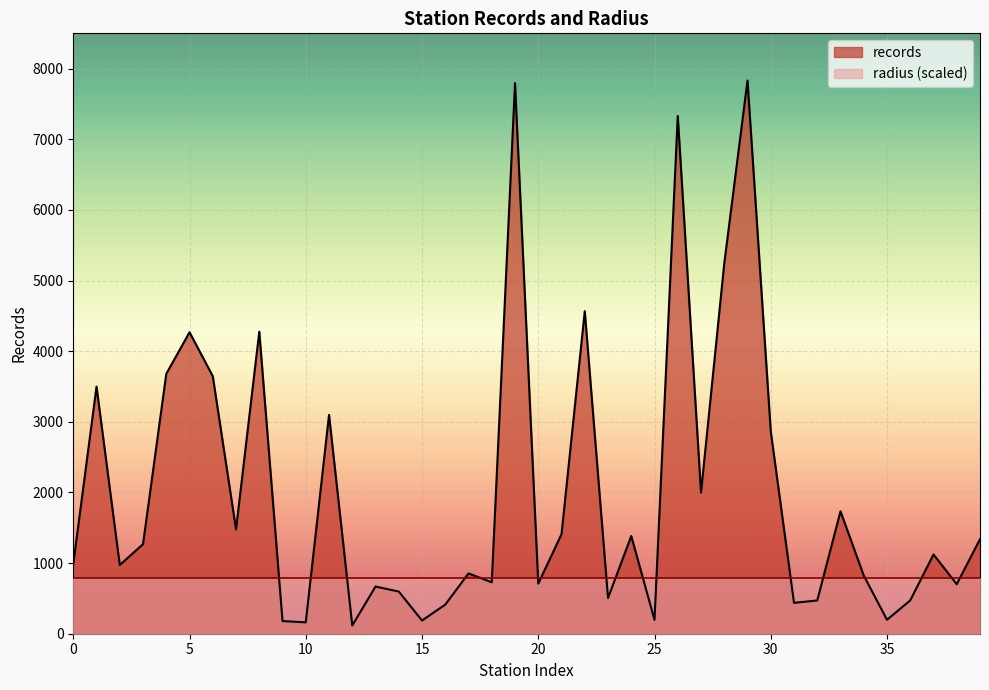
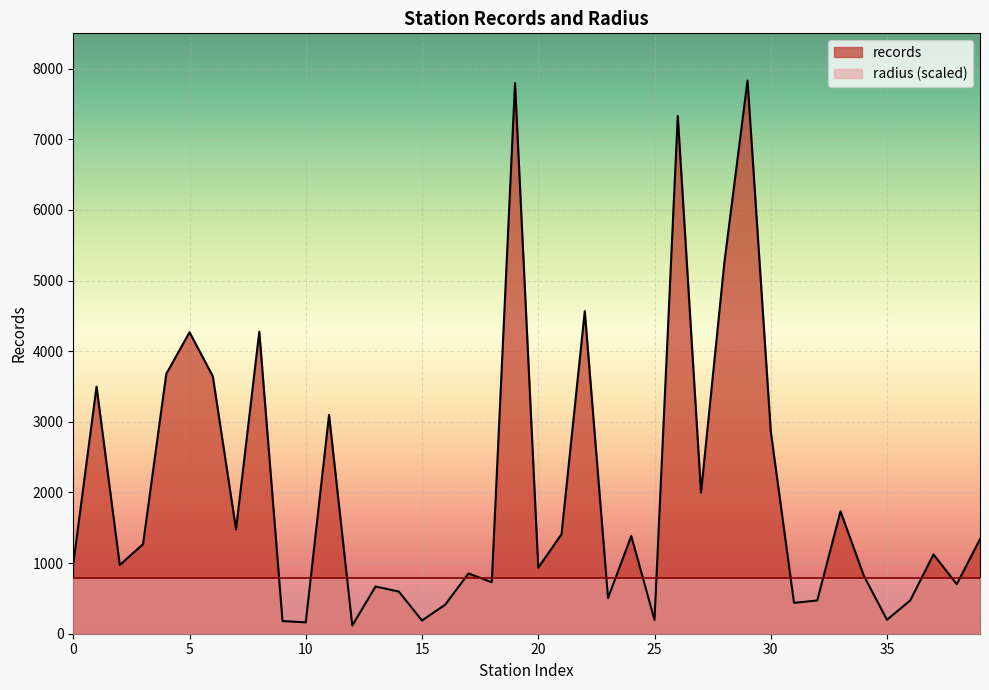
records, 20: 700 -> 900
